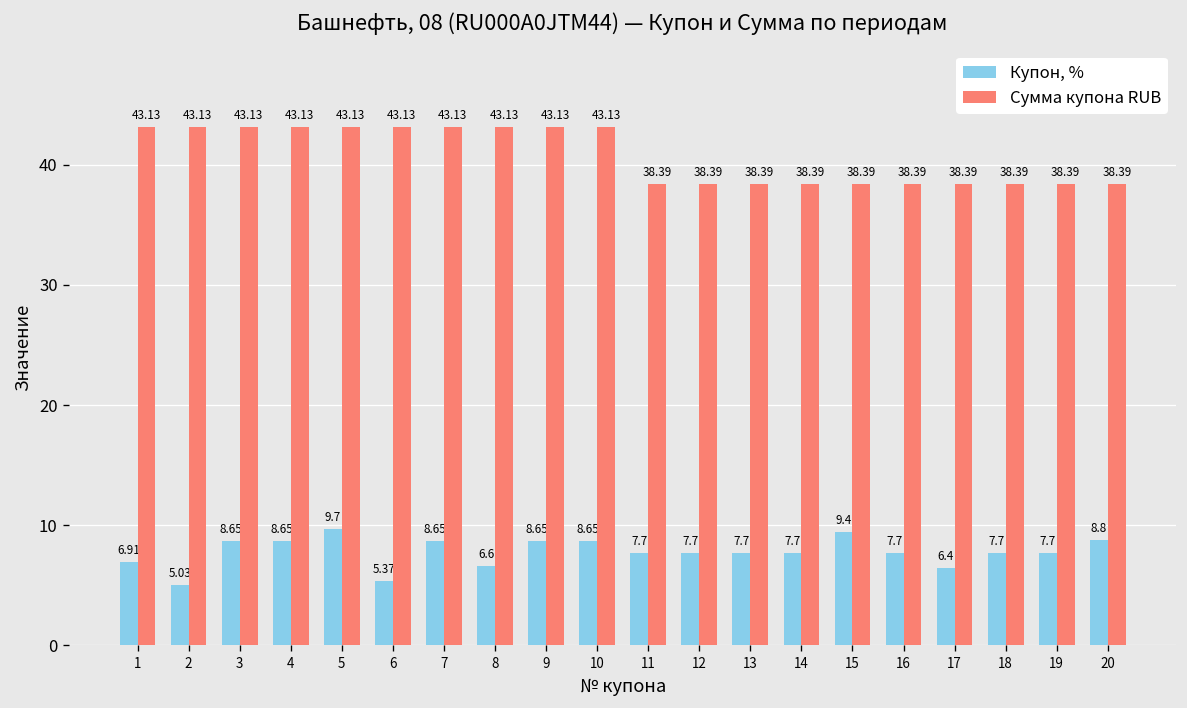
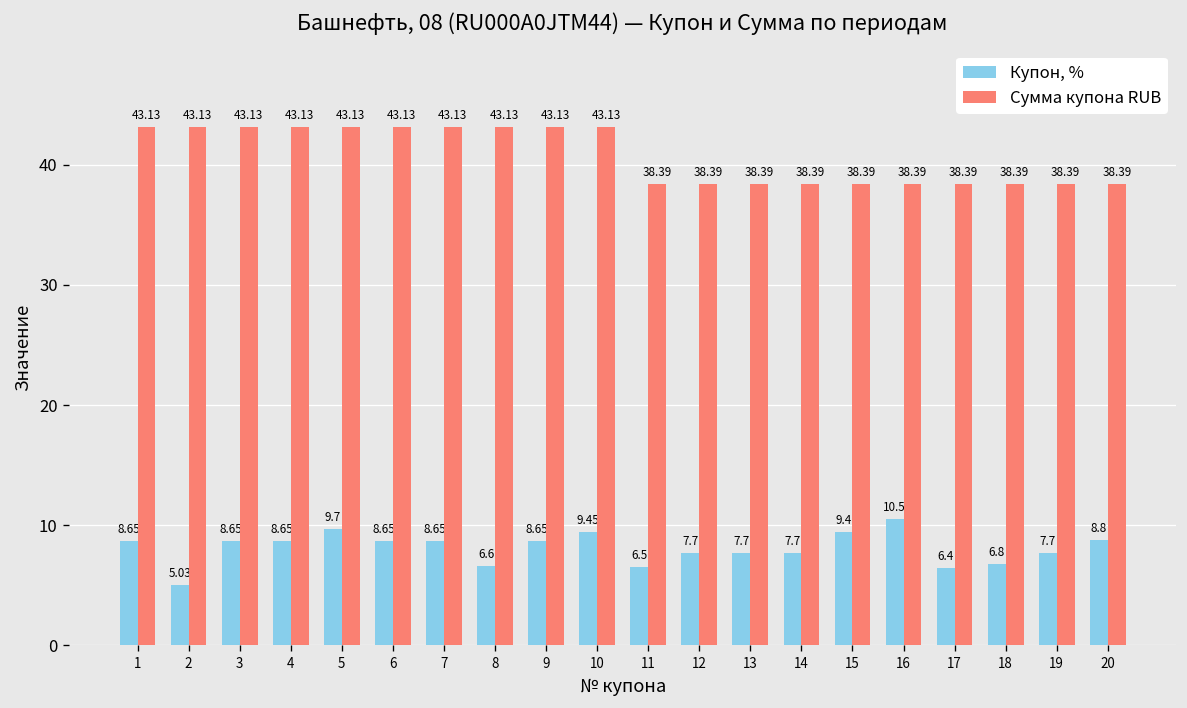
Купон, %, 1: 6.91 -> 8.65
Купон, %, 6: 5.37 -> 8.65
Купон, %, 10: 8.65 -> 9.45
Купон, %, 11: 7.7 -> 6.5
Купон, %, 16: 7.7 -> 10.5
Купон, %, 18: 7.7 -> 6.8
